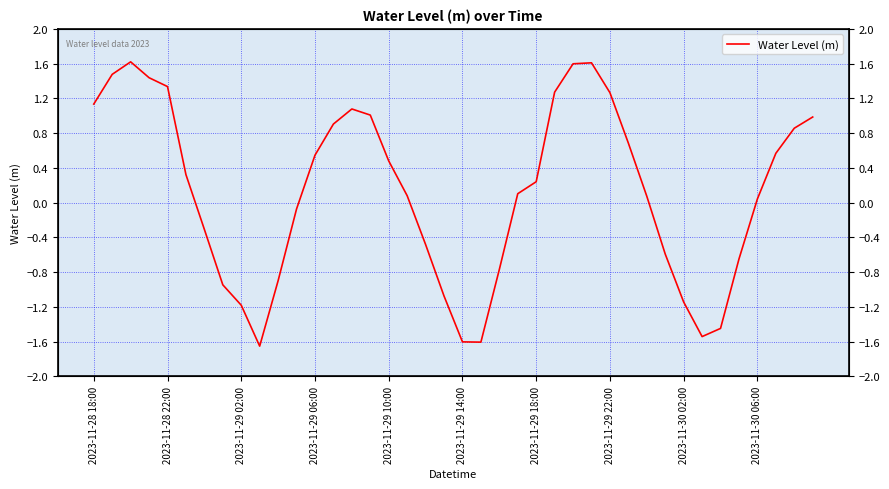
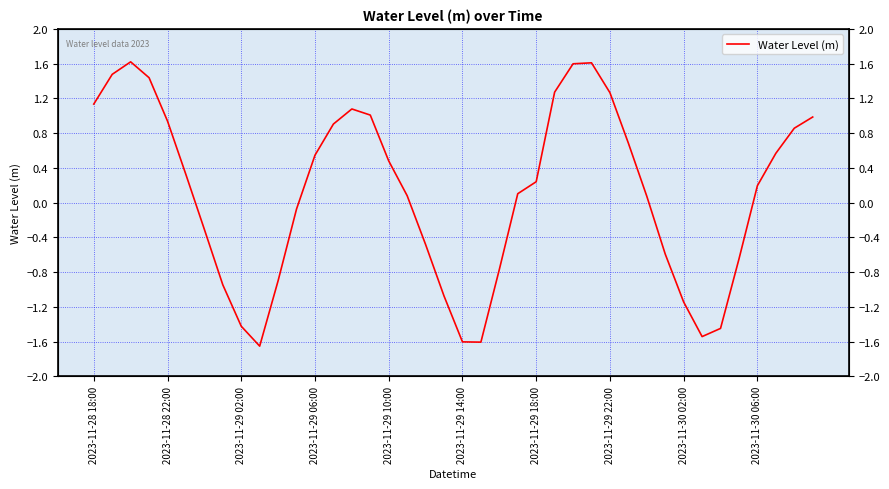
2023-11-28 22:00: 1.3 -> 0.9
2023-11-29 02:00: -1.2 -> -1.4
2023-11-30 06:00: 0.0 -> 0.2
